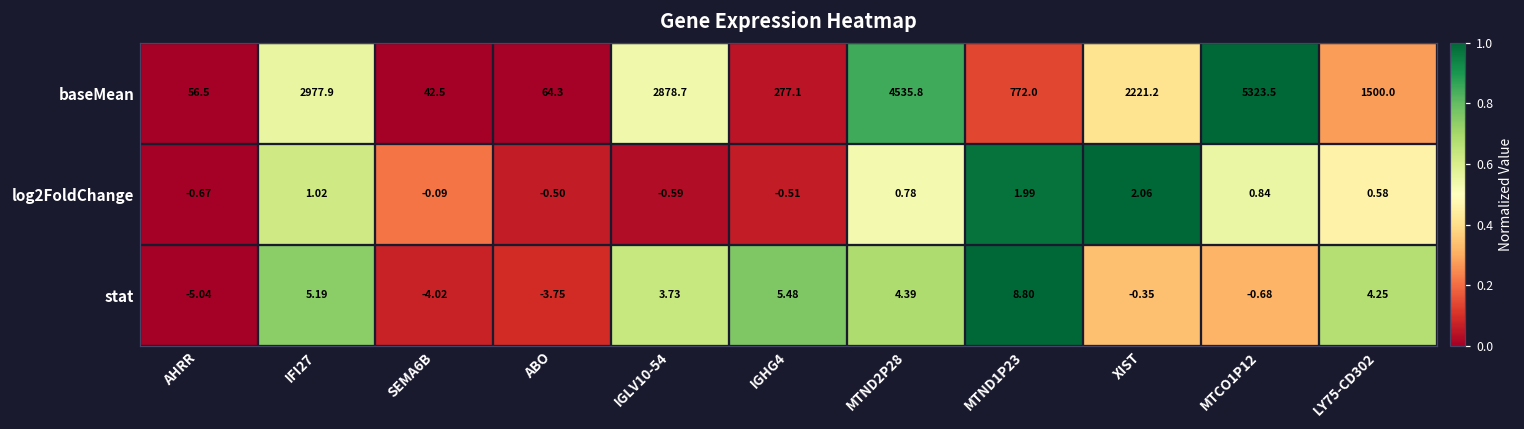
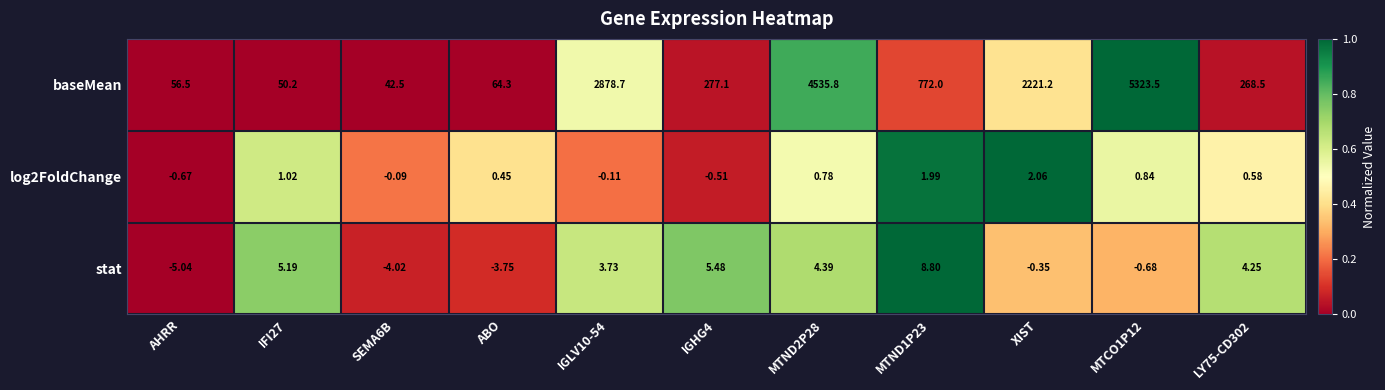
baseMean, IFI27: 2977.9 -> 50.2
baseMean, LY75-CD302: 1500.0 -> 268.5
log2FoldChange, ABO: -0.50 -> 0.45
log2FoldChange, IGLV10-54: -0.59 -> -0.11
